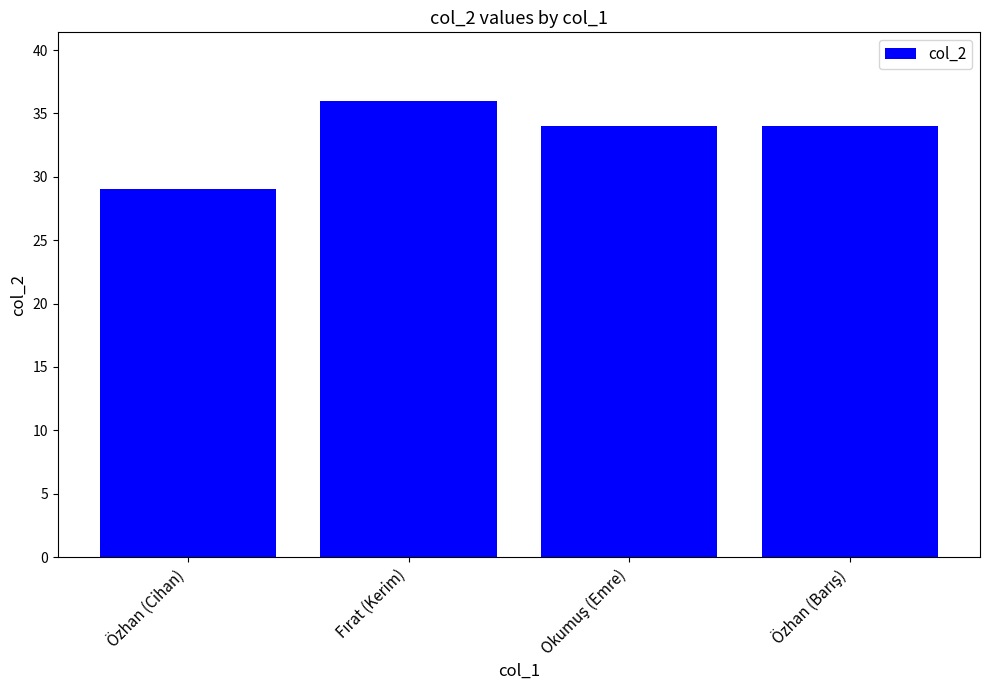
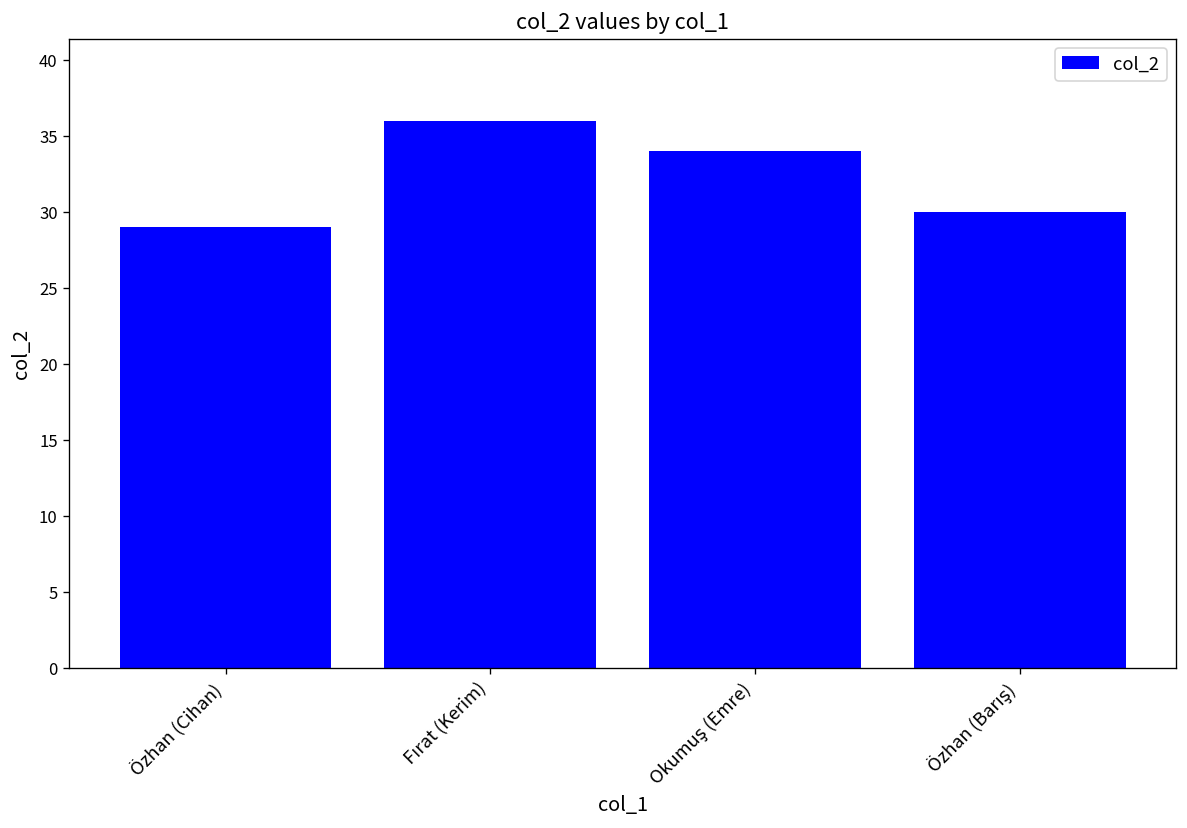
Özhan (Barış): 34 -> 30
